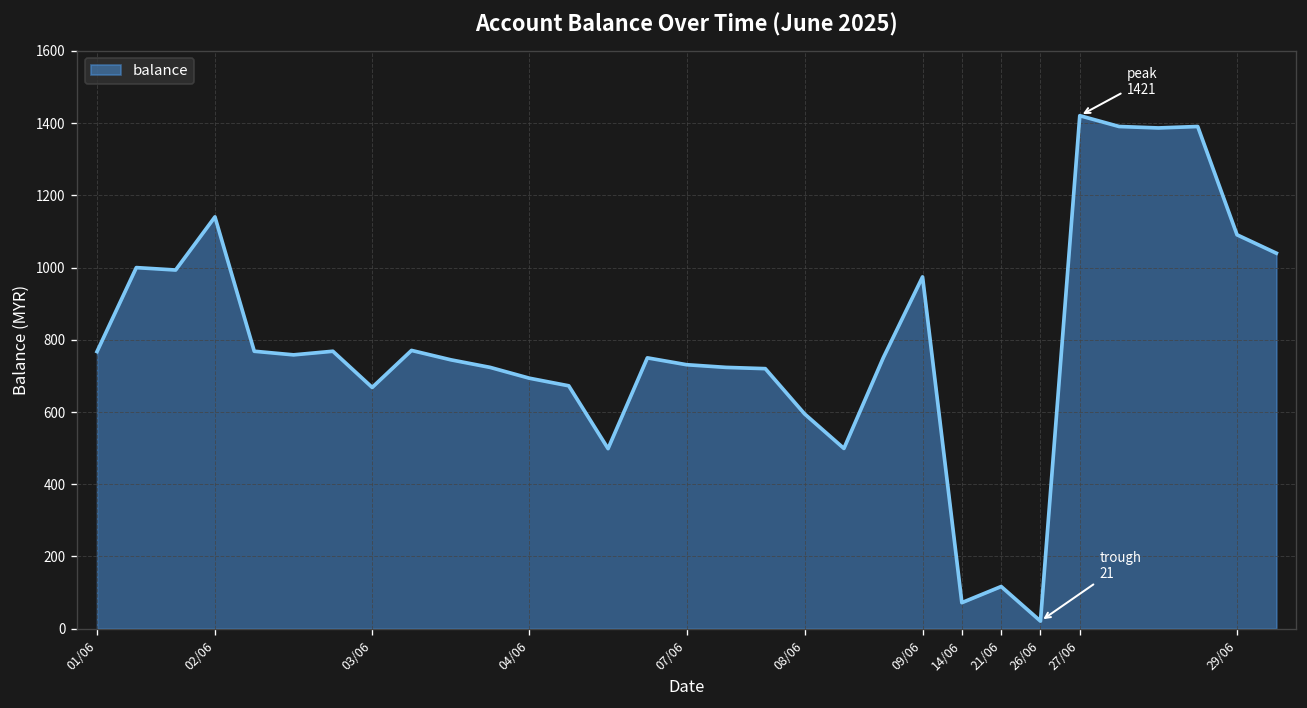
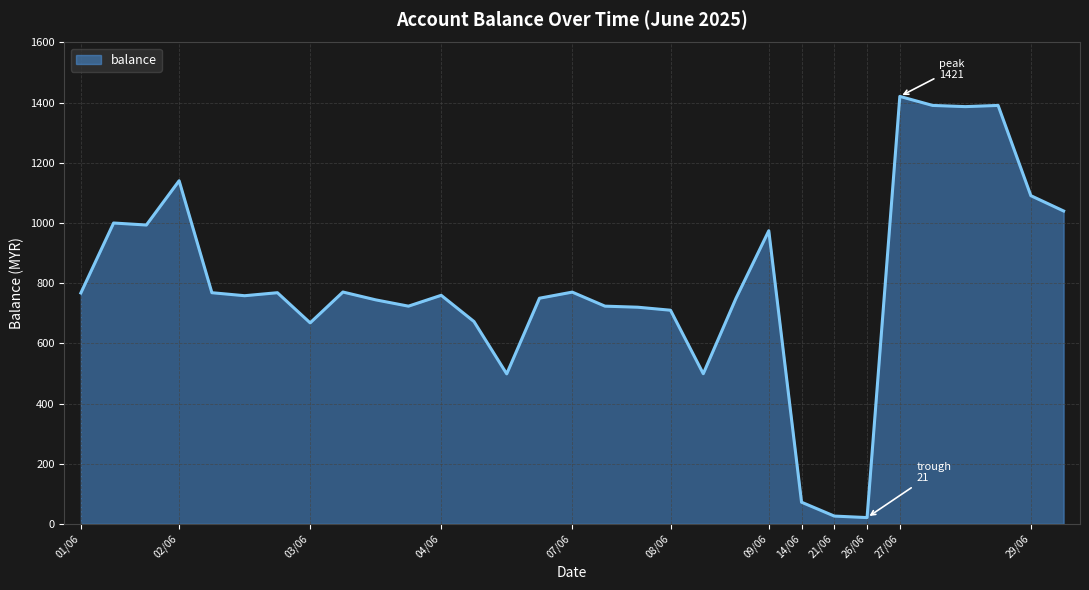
04/06: 690 -> 760
07/06: 730 -> 770
08/06: 590 -> 710
21/06: 120 -> 30
